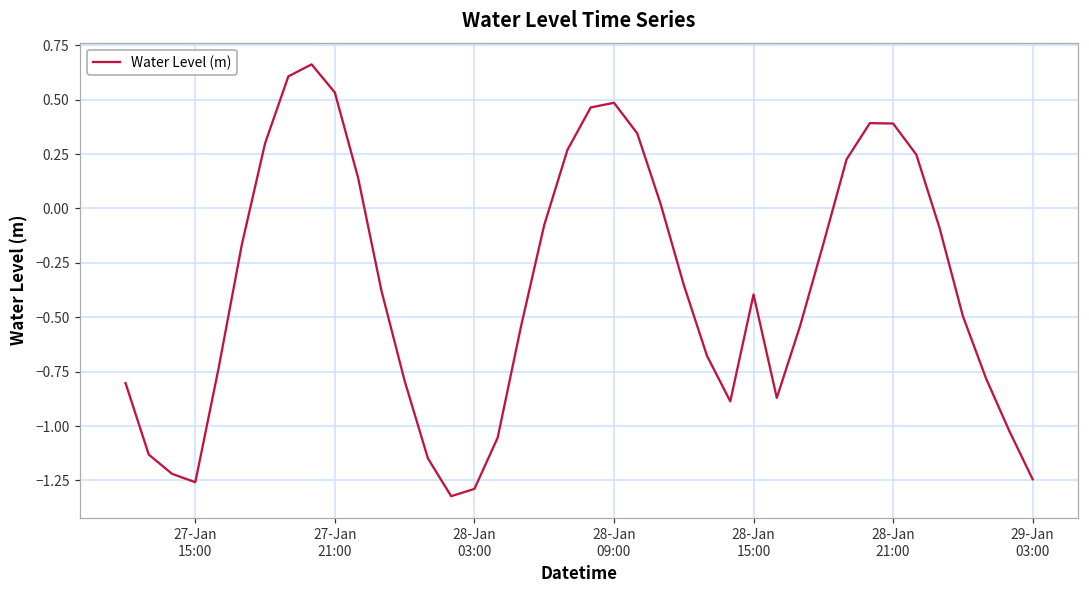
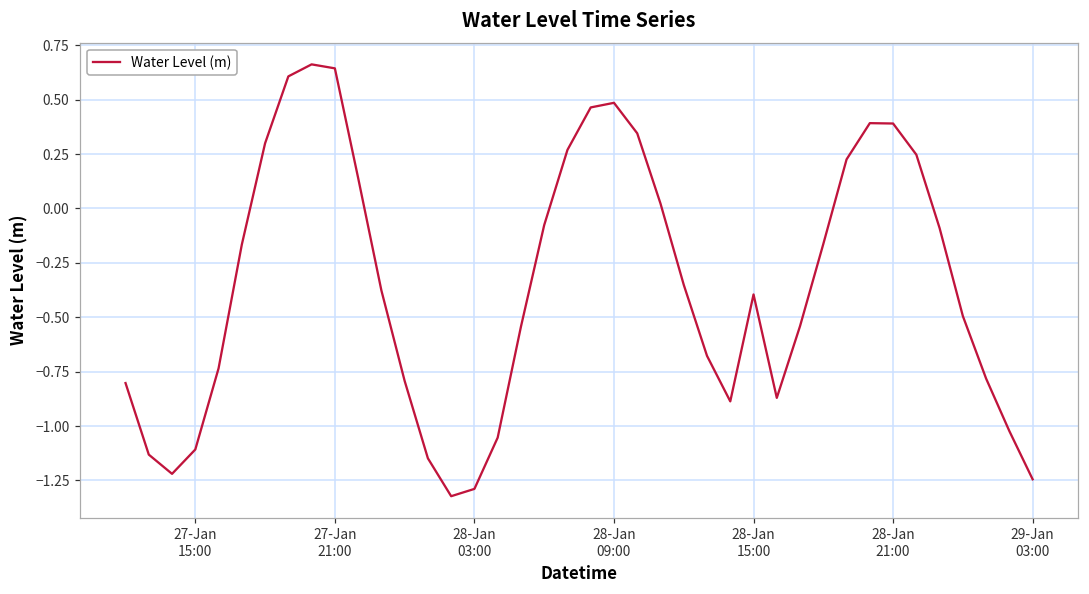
27-Jan 15:00: -1.26 -> -1.11
27-Jan 21:00: 0.53 -> 0.64
